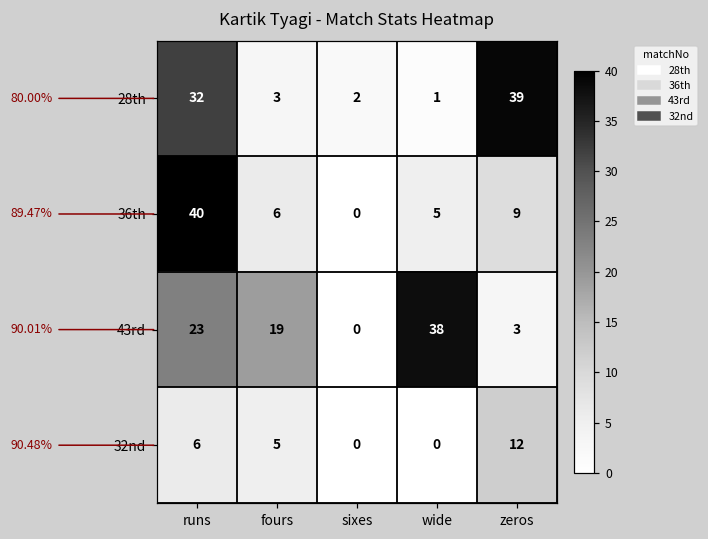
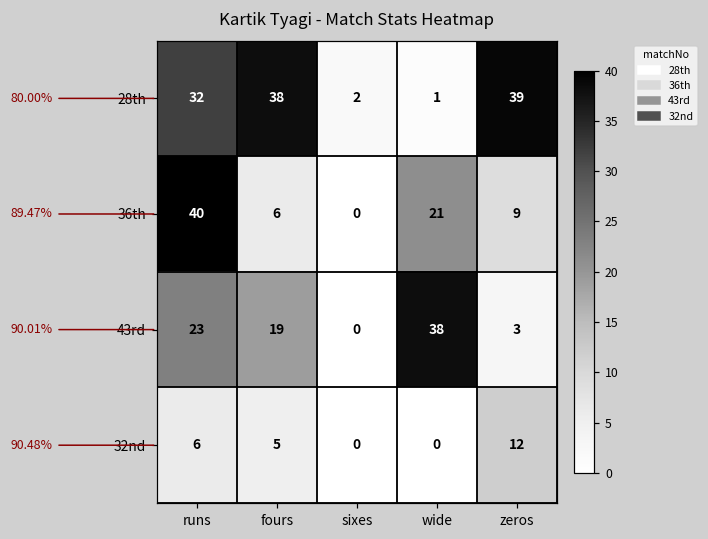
28th, fours: 3 -> 38
36th, wide: 5 -> 21
